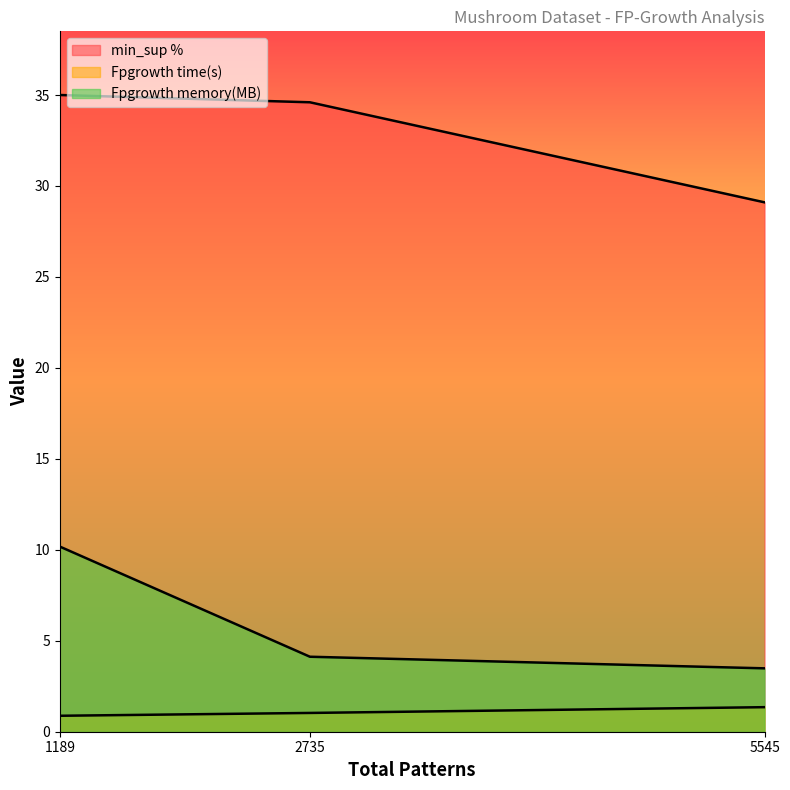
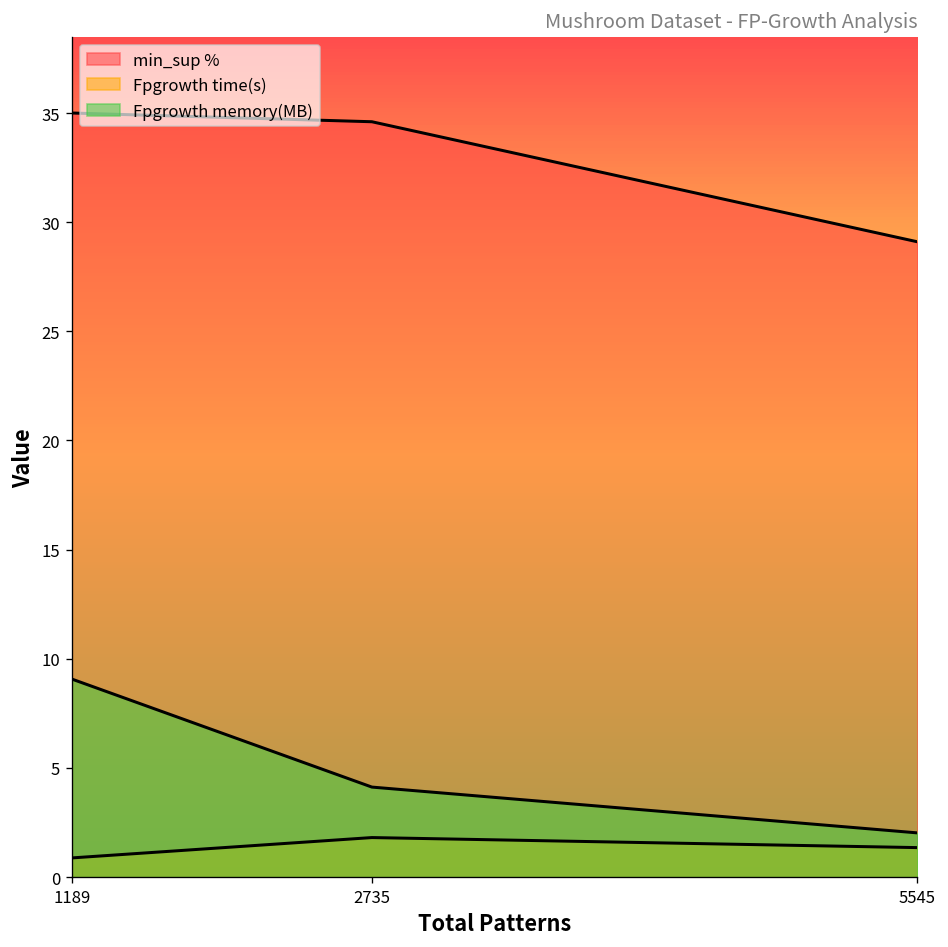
Fpgrowth memory(MB), 1189: 10.2 -> 9.1
Fpgrowth time(s), 2735: 1.0 -> 1.8
Fpgrowth memory(MB), 5545: 3.5 -> 2.0
